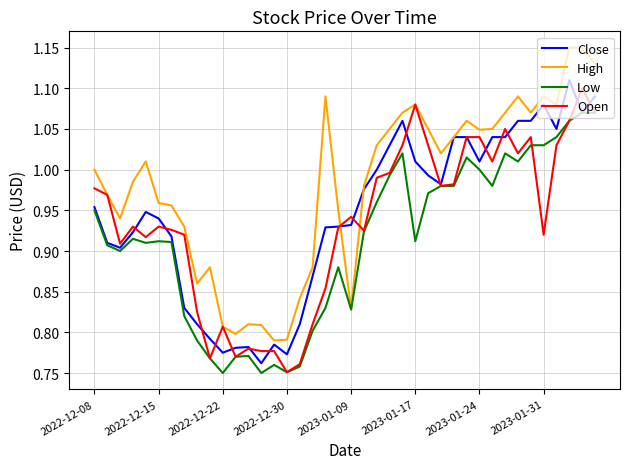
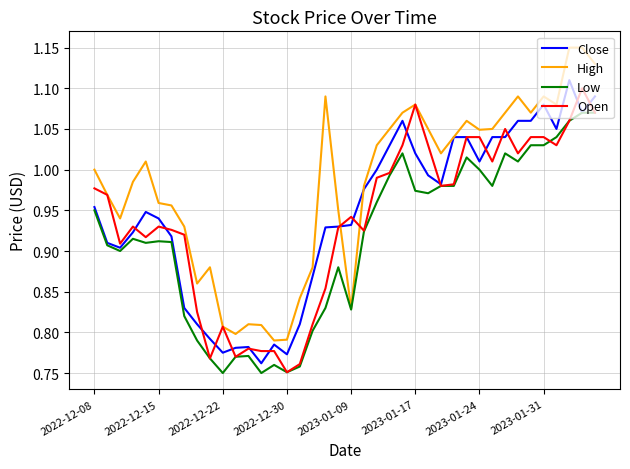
Close, 2023-01-17: 1.01 -> 1.02
Low, 2023-01-17: 0.91 -> 0.97
Open, 2023-01-31: 0.92 -> 1.04
